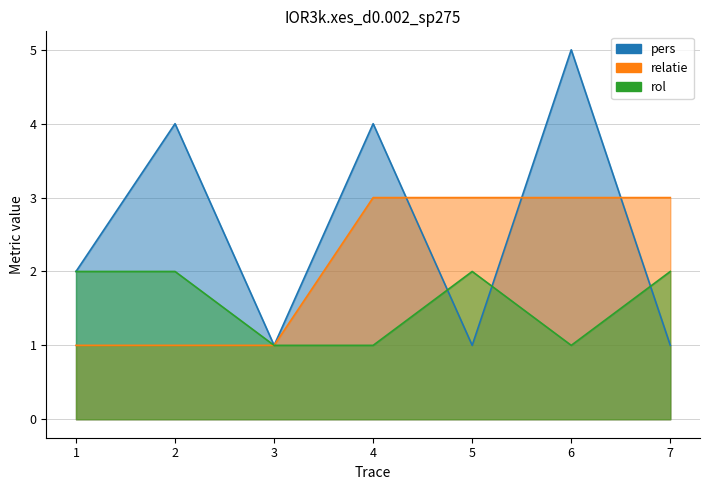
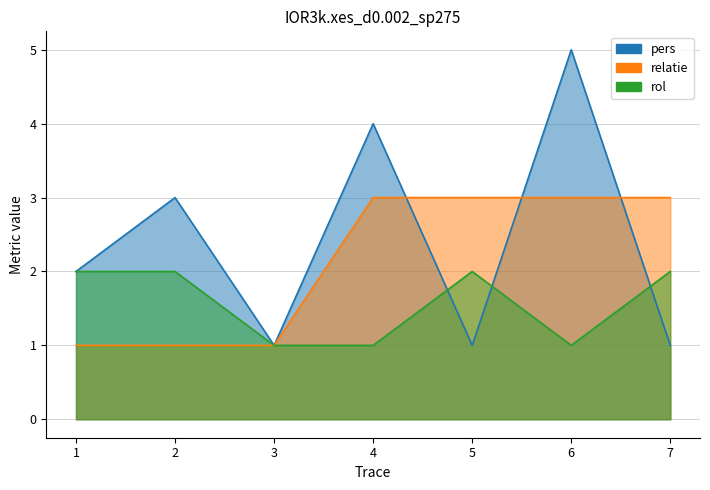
pers, 2: 4 -> 3
